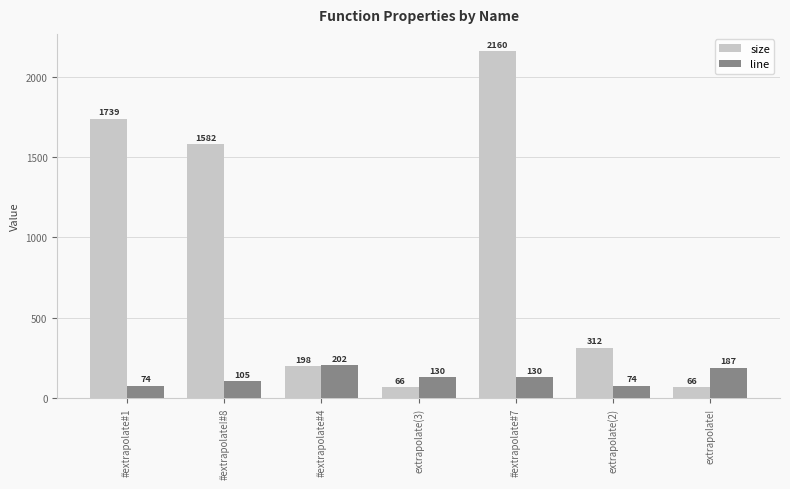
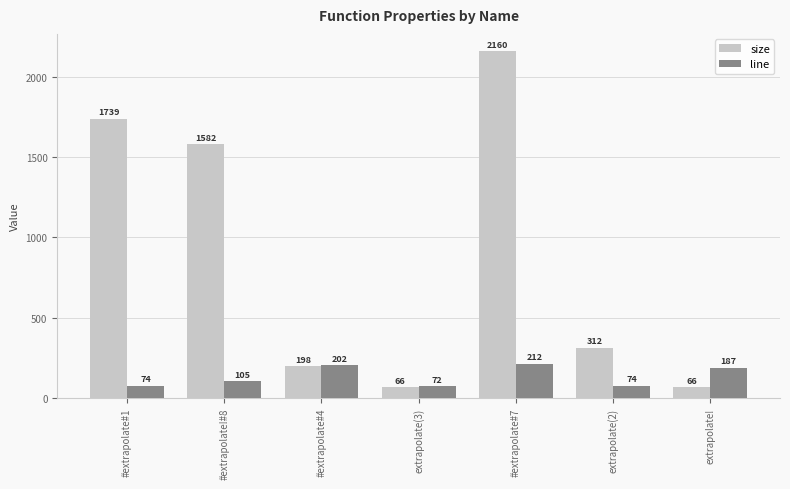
line, extrapolate(3): 130 -> 72
line, #extrapolate#7: 130 -> 212
